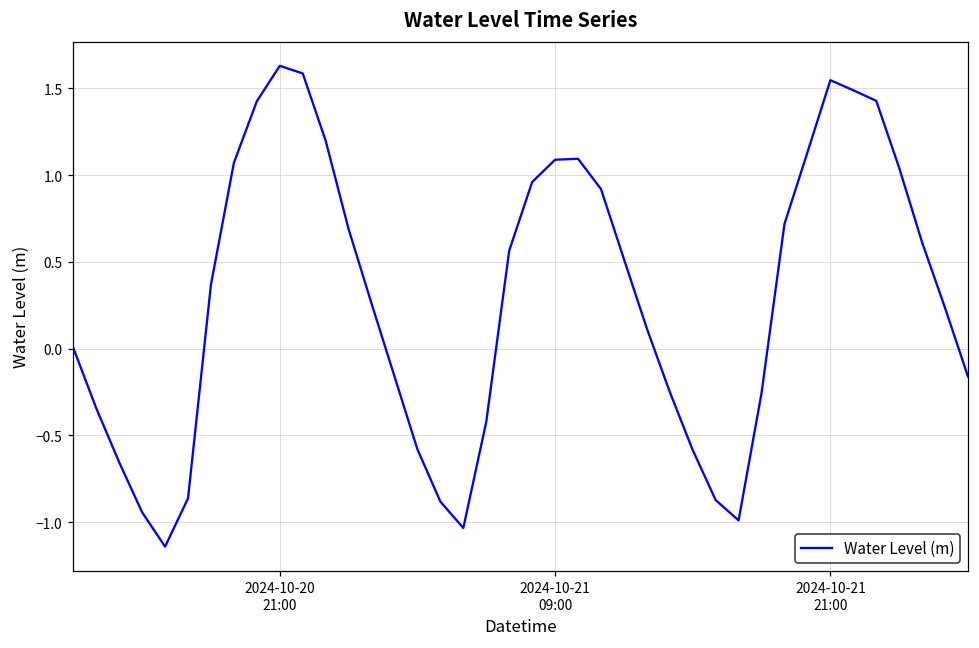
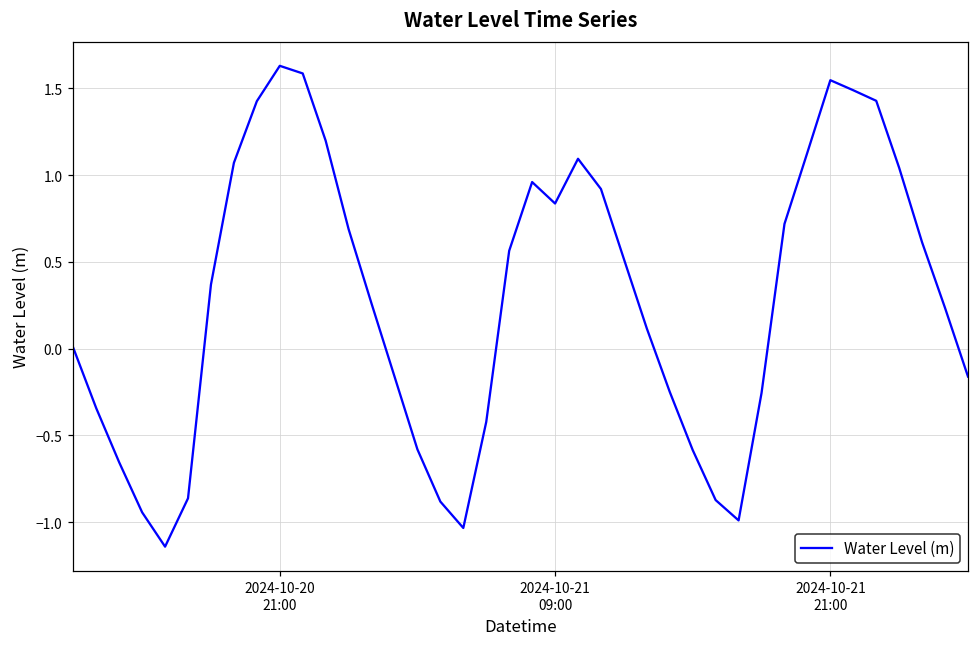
2024-10-21 09:00: 1.09 -> 0.84
